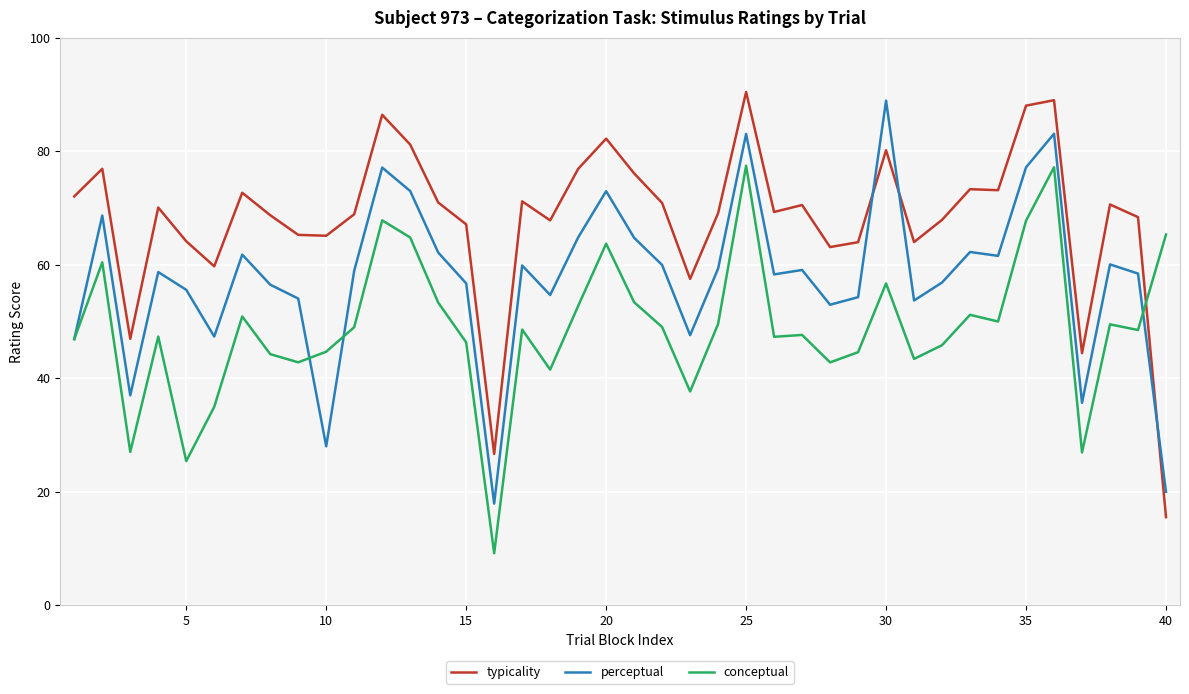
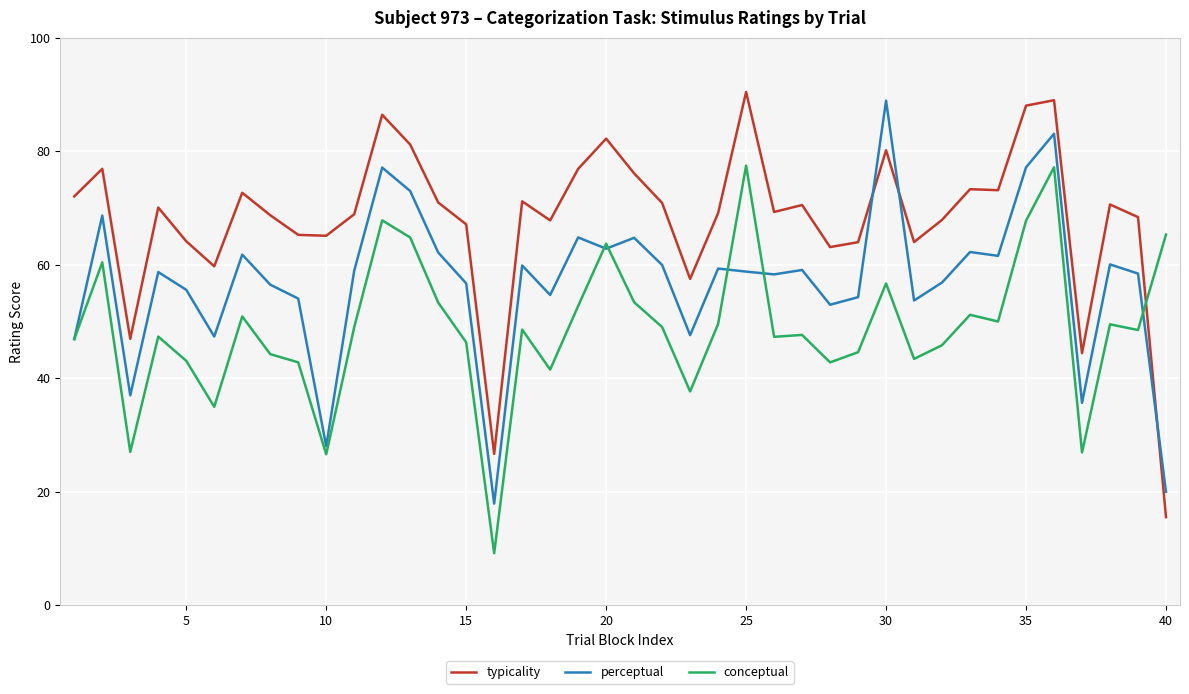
conceptual, 5: 25 -> 43
conceptual, 10: 45 -> 27
perceptual, 20: 73 -> 63
perceptual, 25: 83 -> 59
